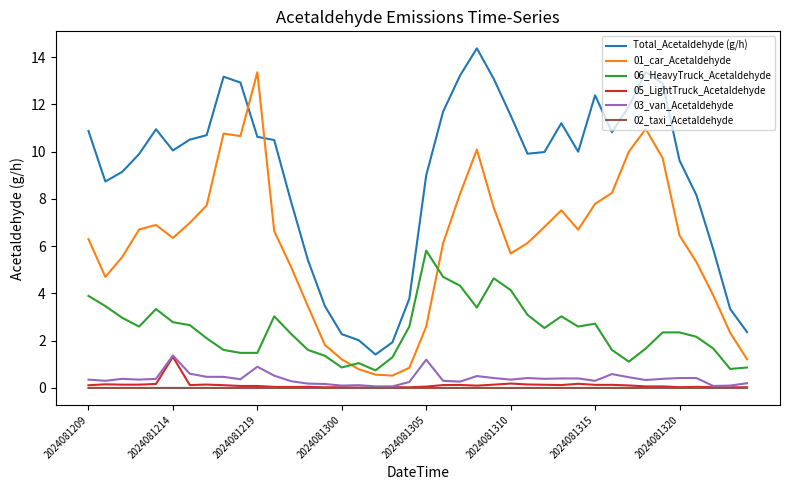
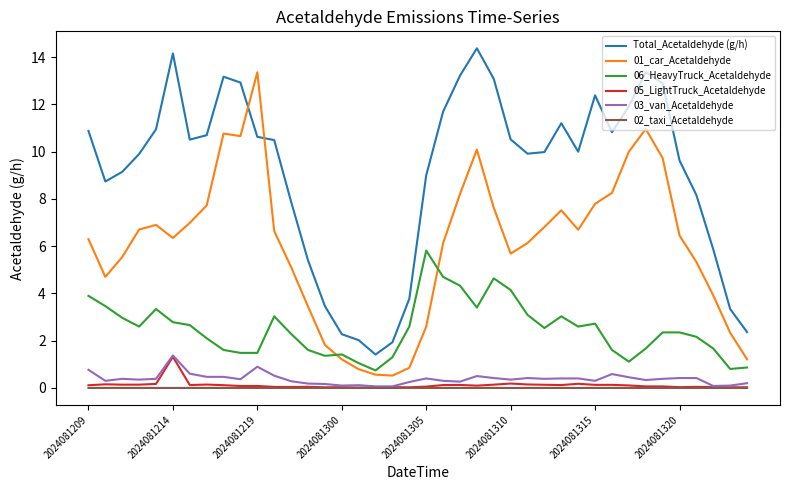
03_van_Acetaldehyde, 2024081209: 0.4 -> 0.8
Total_Acetaldehyde (g/h), 2024081214: 10.0 -> 14.1
06_HeavyTruck_Acetaldehyde, 2024081300: 0.9 -> 1.4
03_van_Acetaldehyde, 2024081305: 1.2 -> 0.4
Total_Acetaldehyde (g/h), 2024081310: 11.5 -> 10.5
